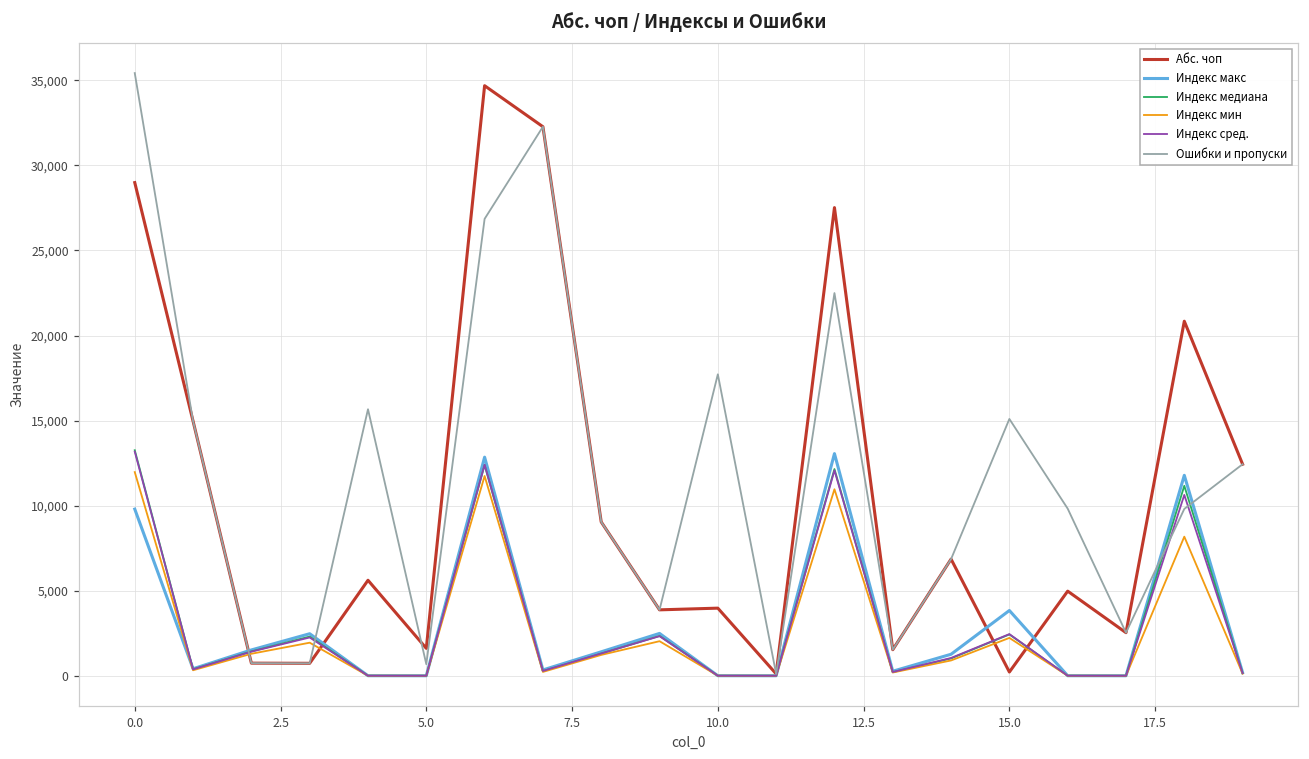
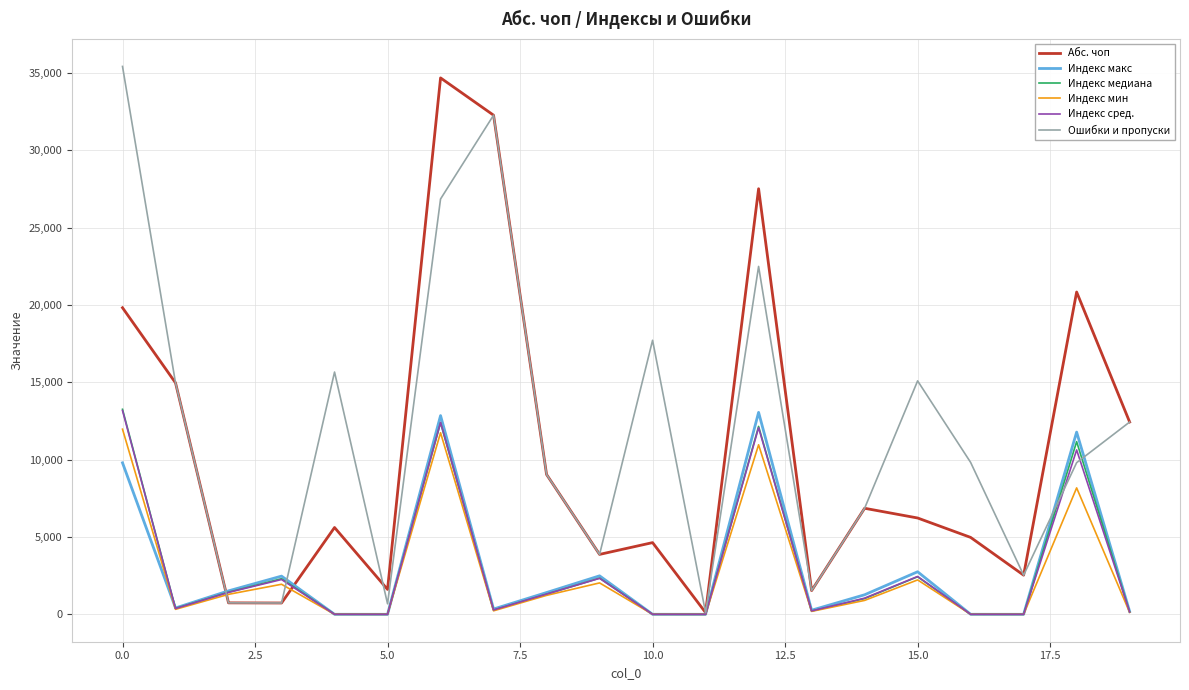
Абс. чоп, 0.0: 29,000 -> 19,800
Абс. чоп, 10.0: 4,000 -> 4,600
Абс. чоп, 15.0: 200 -> 6,200
Индекс макс, 15.0: 3,800 -> 2,800
